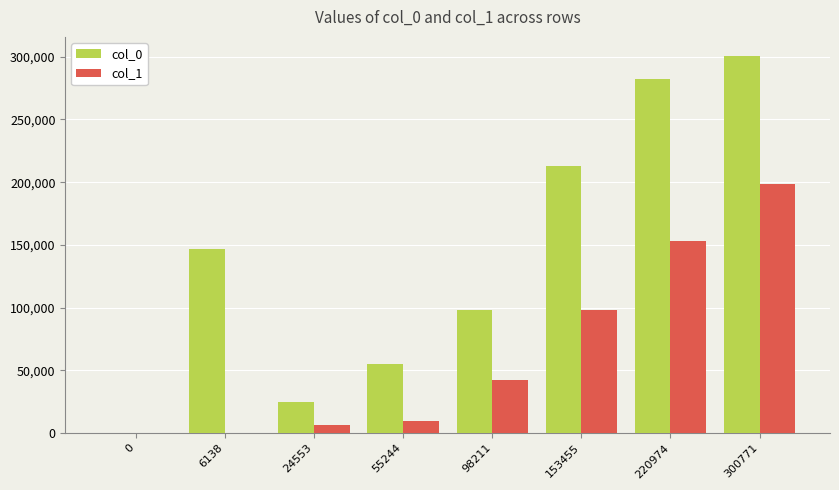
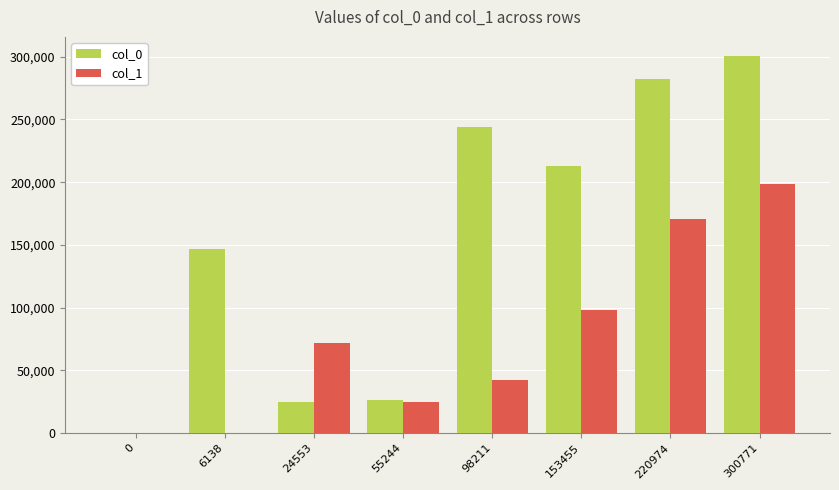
col_1, 24553: 6,000 -> 72,000
col_0, 55244: 55,000 -> 27,000
col_1, 55244: 10,000 -> 25,000
col_0, 98211: 98,000 -> 244,000
col_1, 220974: 153,000 -> 170,000
